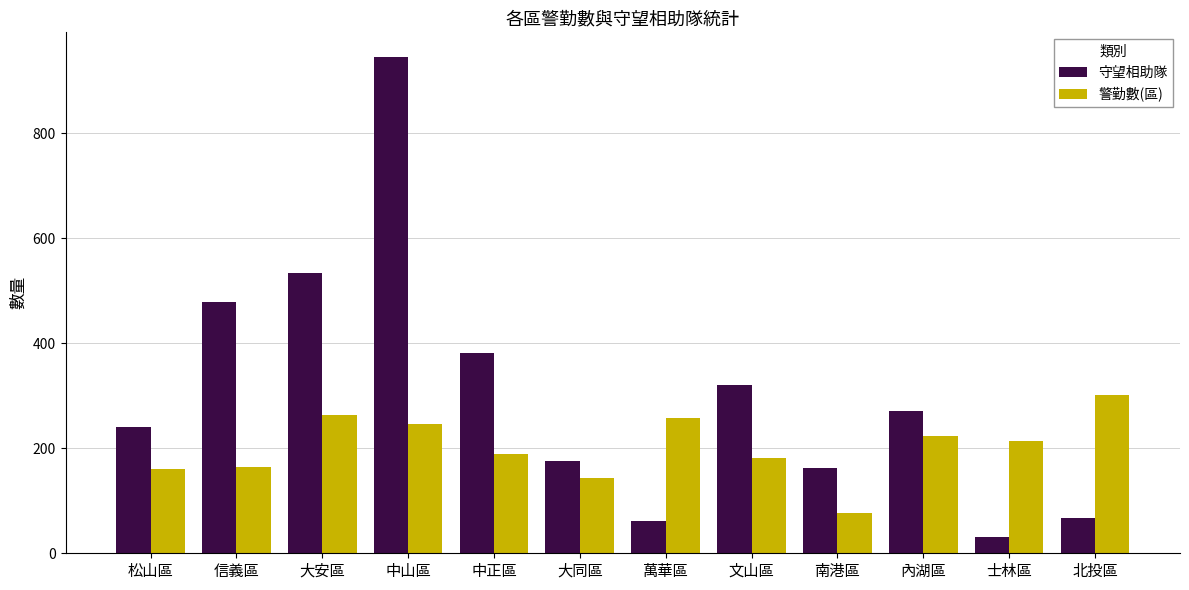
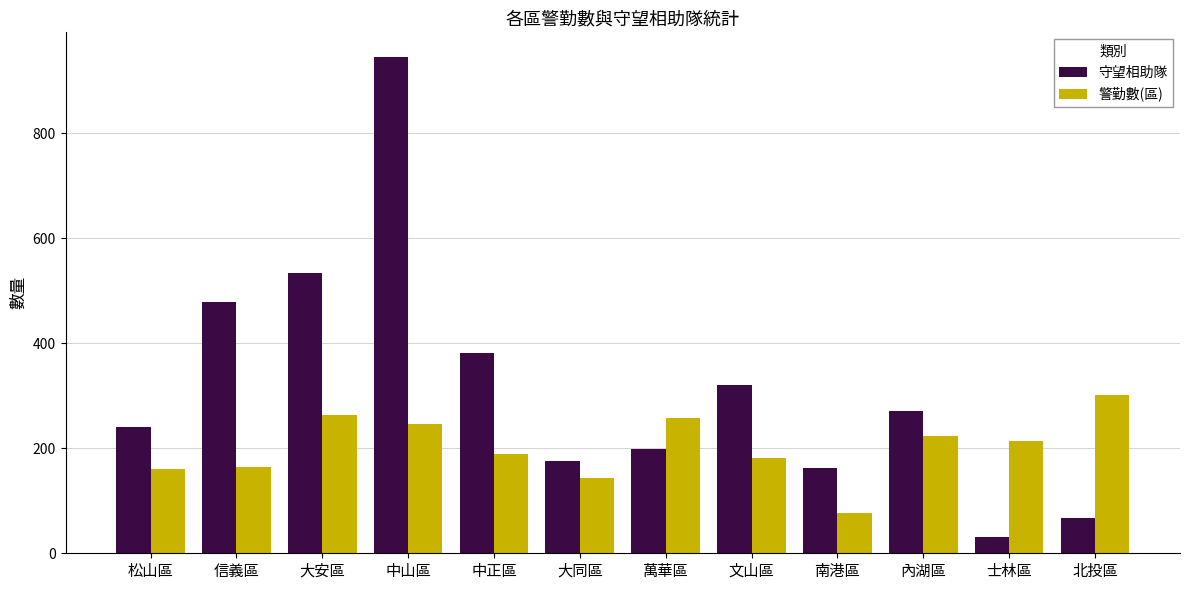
守望相助隊, 萬華區: 60 -> 200
